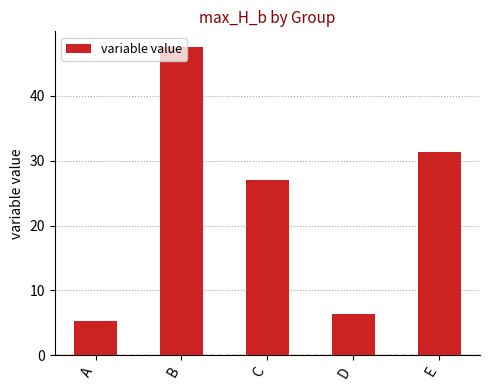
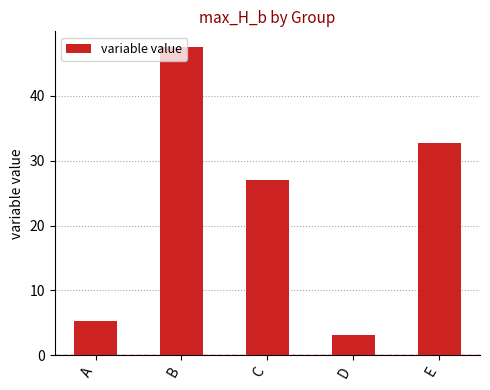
D: 6 -> 3
E: 31 -> 33
